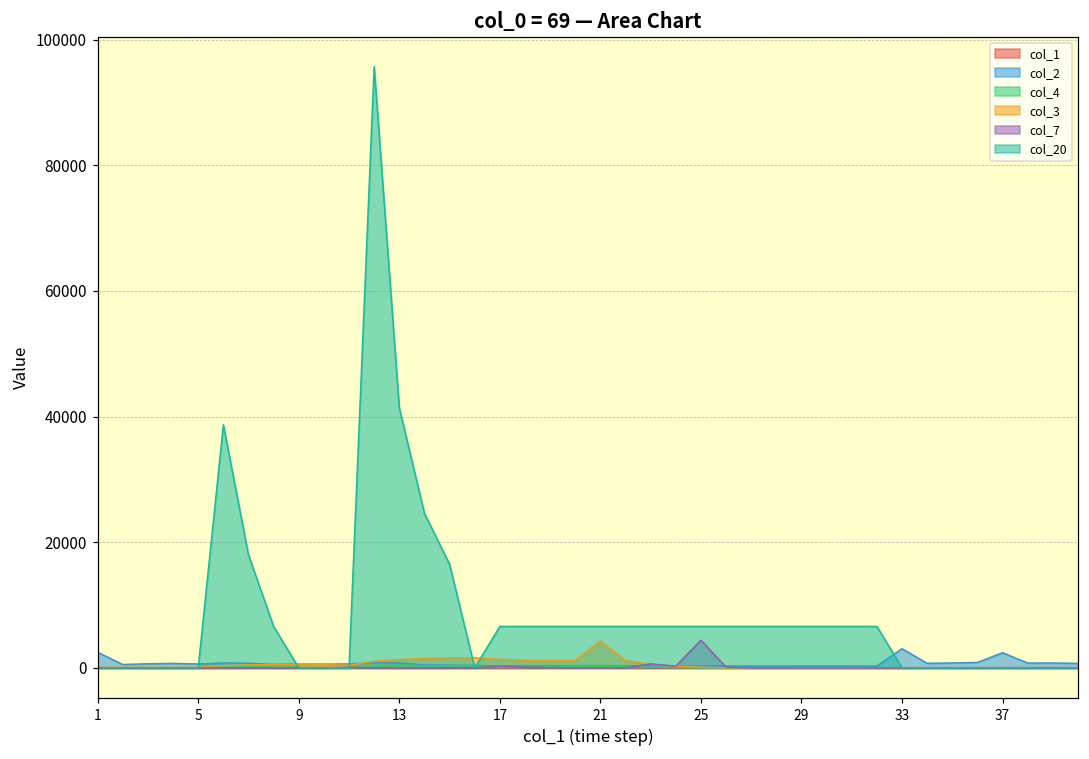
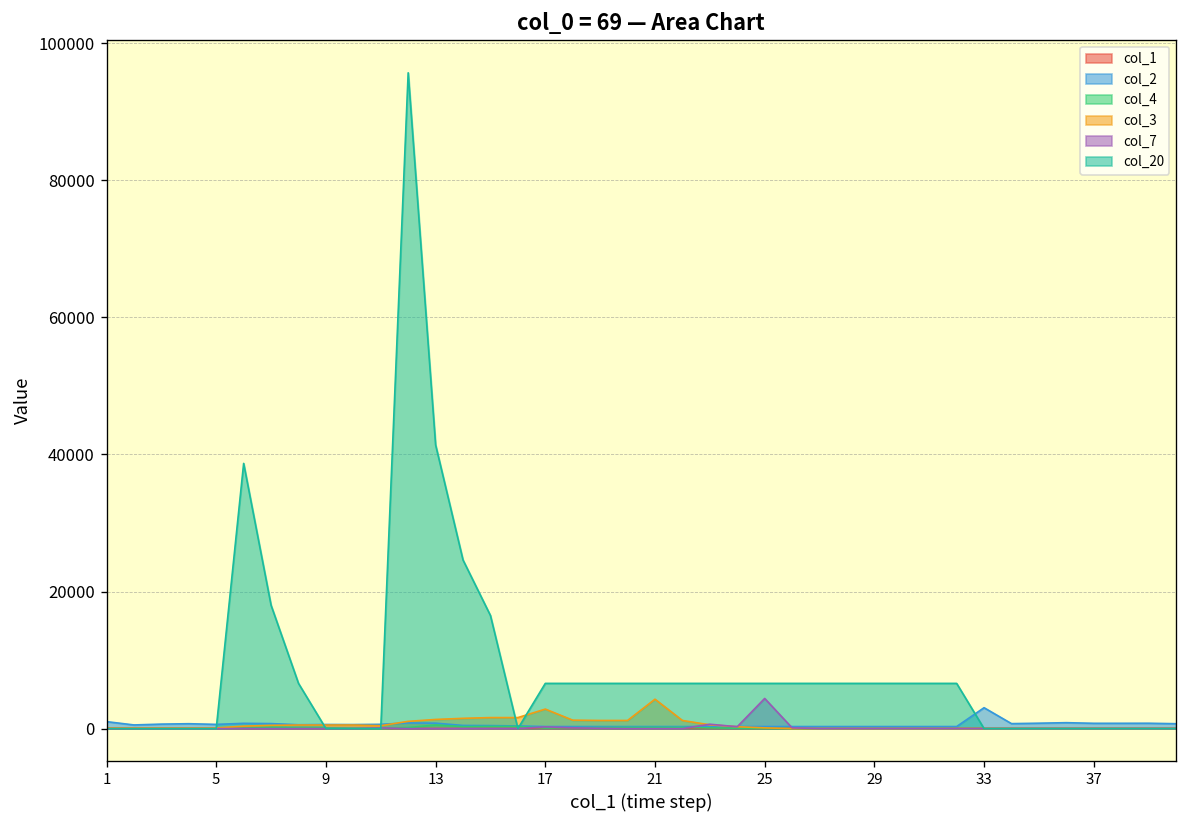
col_2, 1: 2000 -> 1000
col_3, 17: 1000 -> 3000
col_2, 37: 2000 -> 1000
